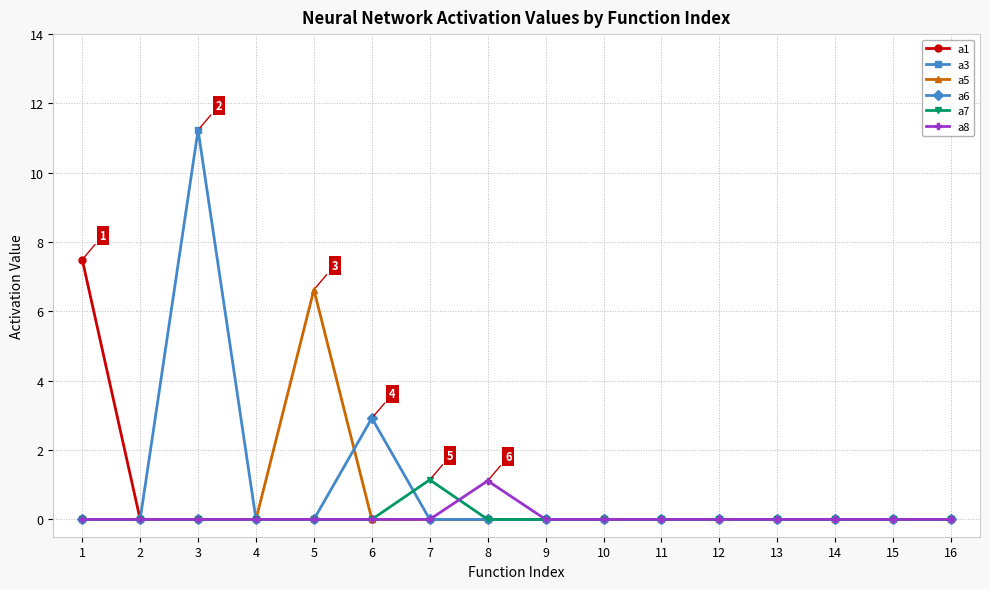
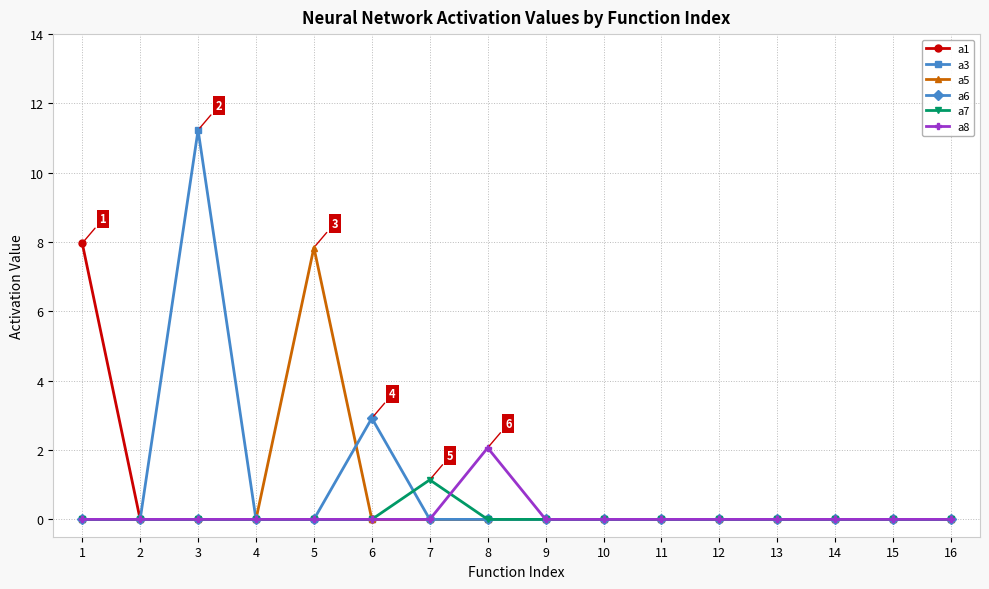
a1, 1: 7.5 -> 8.0
a5, 5: 6.6 -> 7.8
a8, 8: 1.1 -> 2.1
